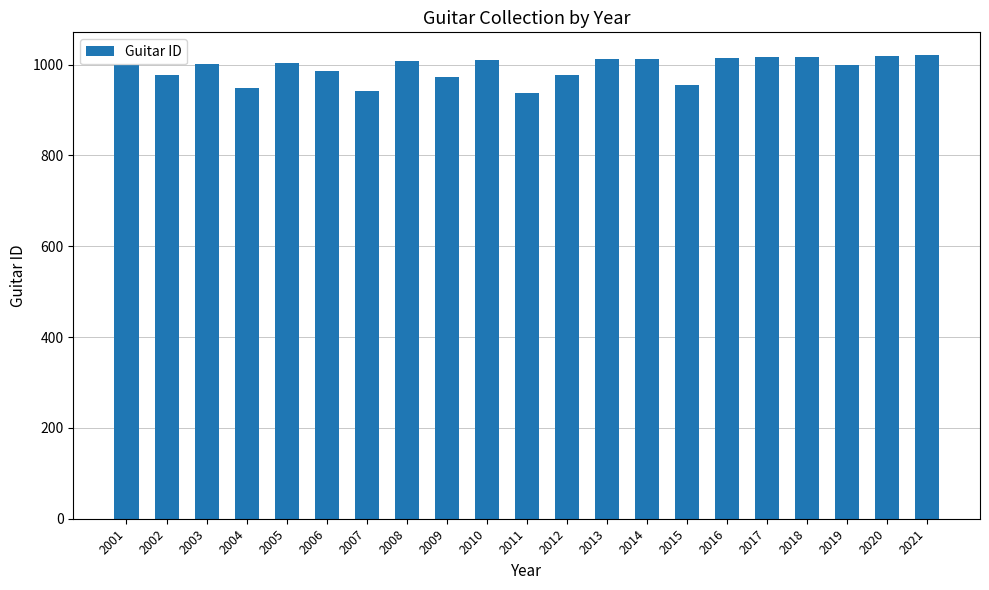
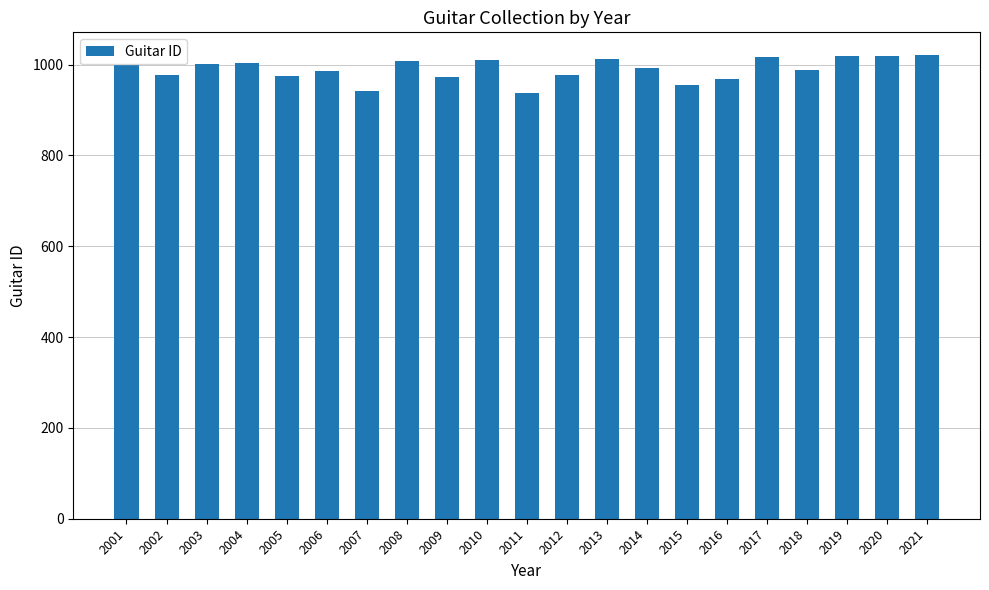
2004: 950 -> 1000
2005: 1000 -> 970
2014: 1010 -> 990
2016: 1020 -> 970
2018: 1020 -> 990
2019: 1000 -> 1020
